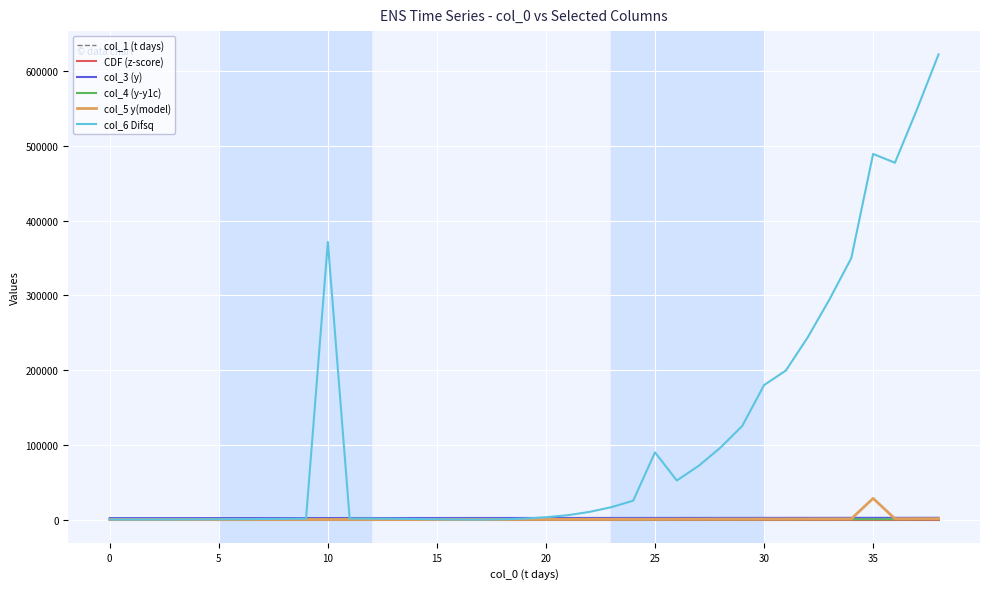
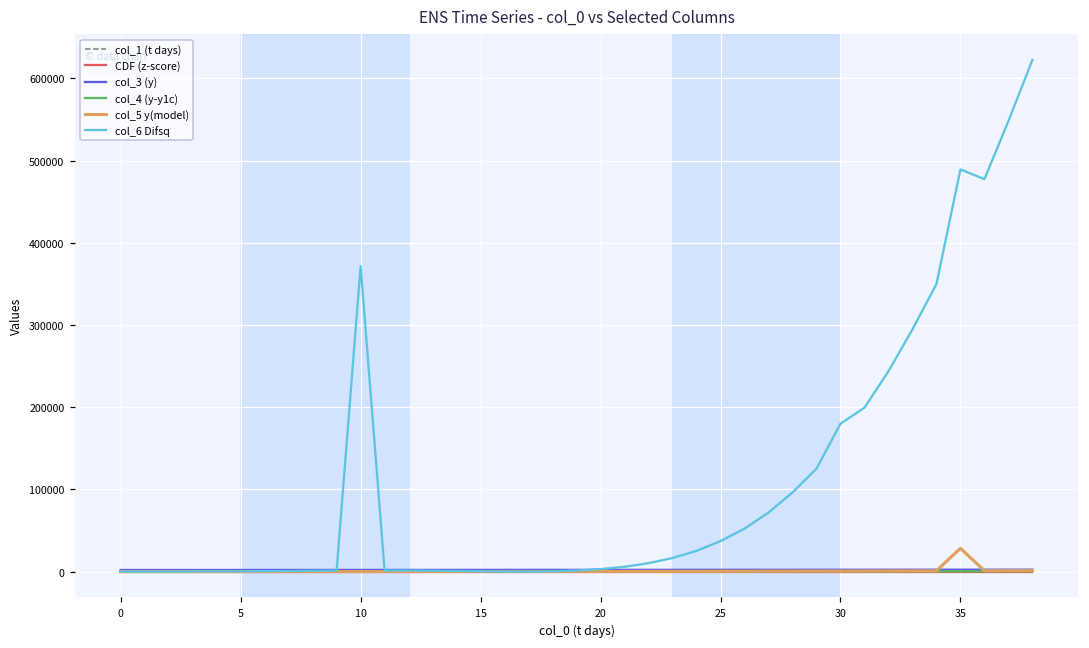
col_6 Difsq, 25: 90000 -> 40000
